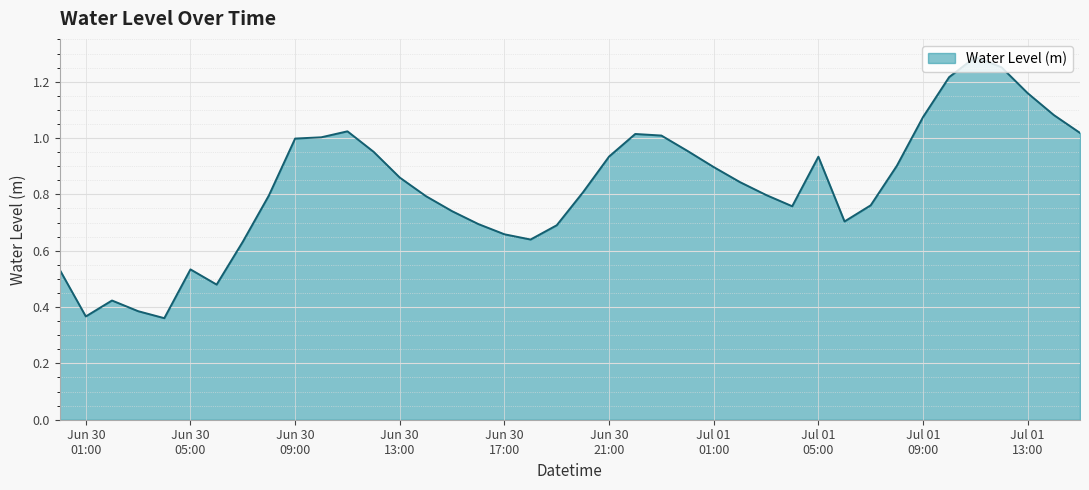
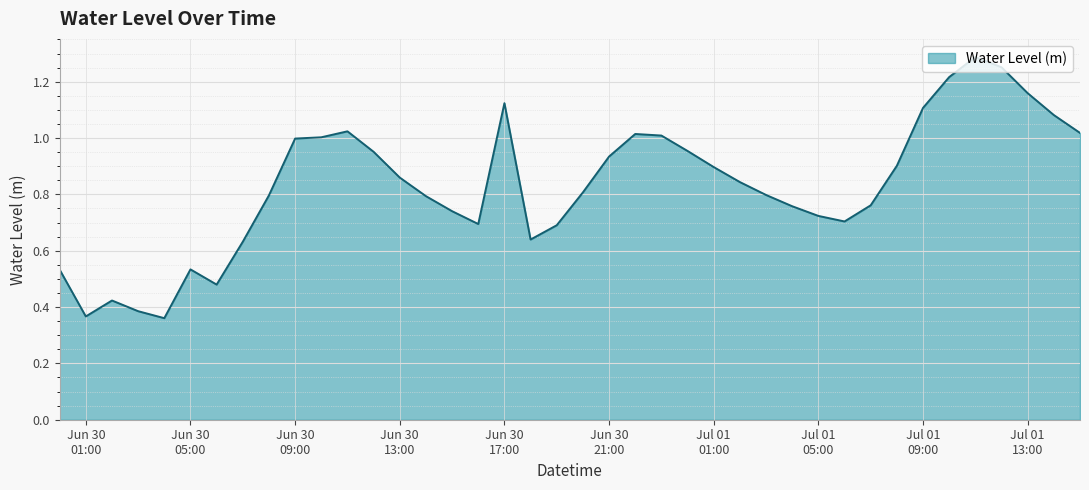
Jun 30 17:00: 0.66 -> 1.12
Jul 01 05:00: 0.93 -> 0.72
Jul 01 09:00: 1.07 -> 1.11
